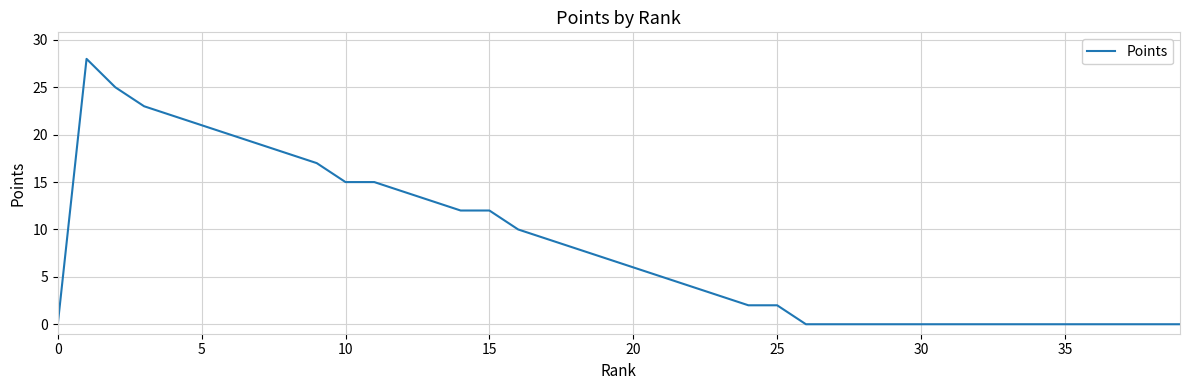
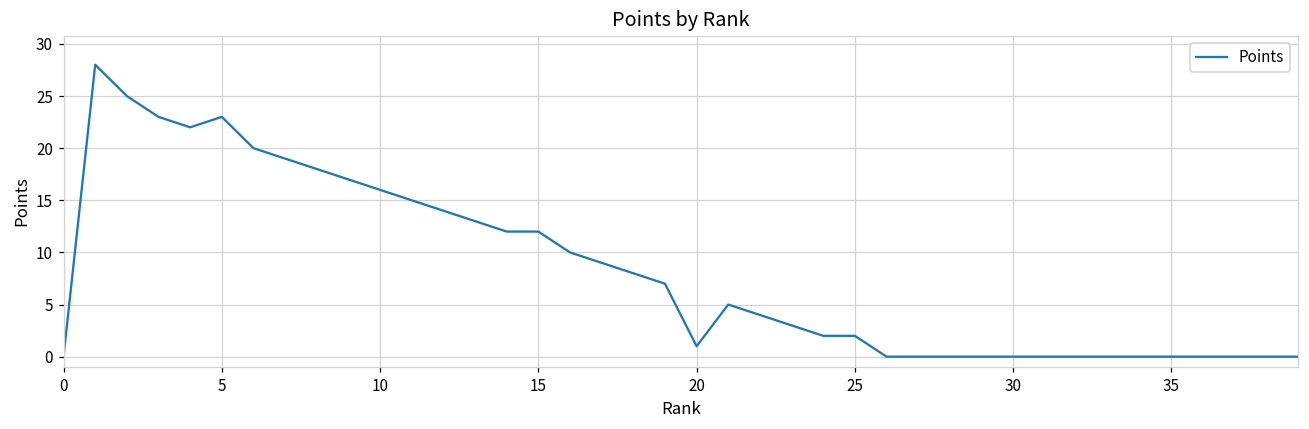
5: 21 -> 23
10: 15 -> 16
20: 6 -> 1
